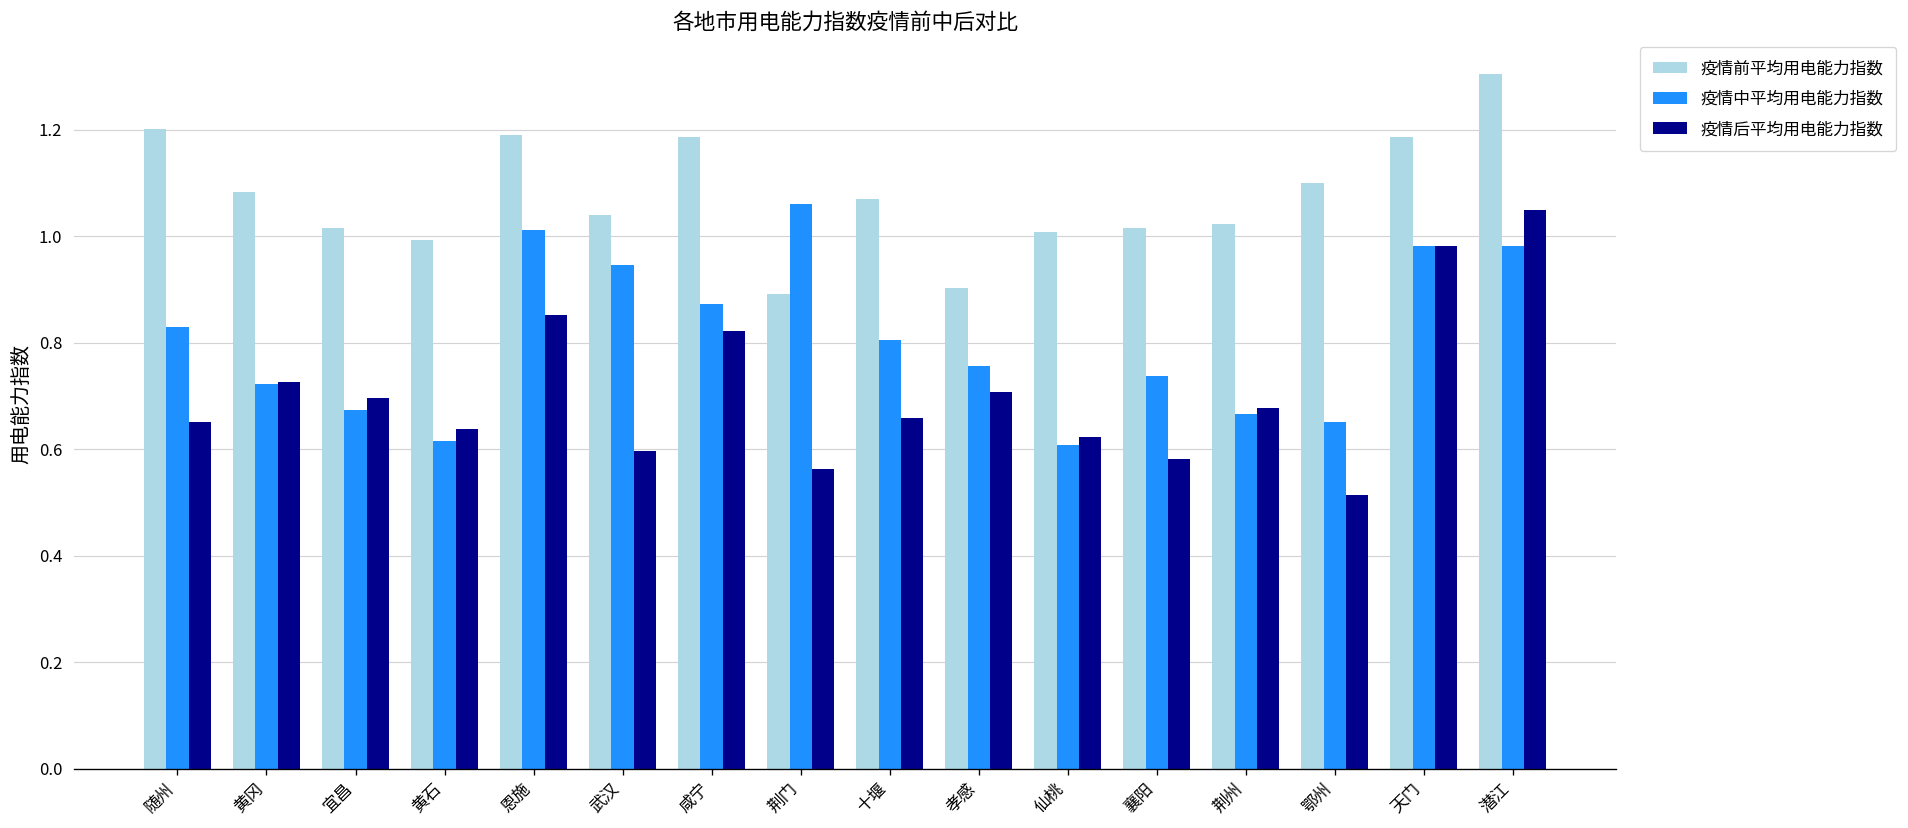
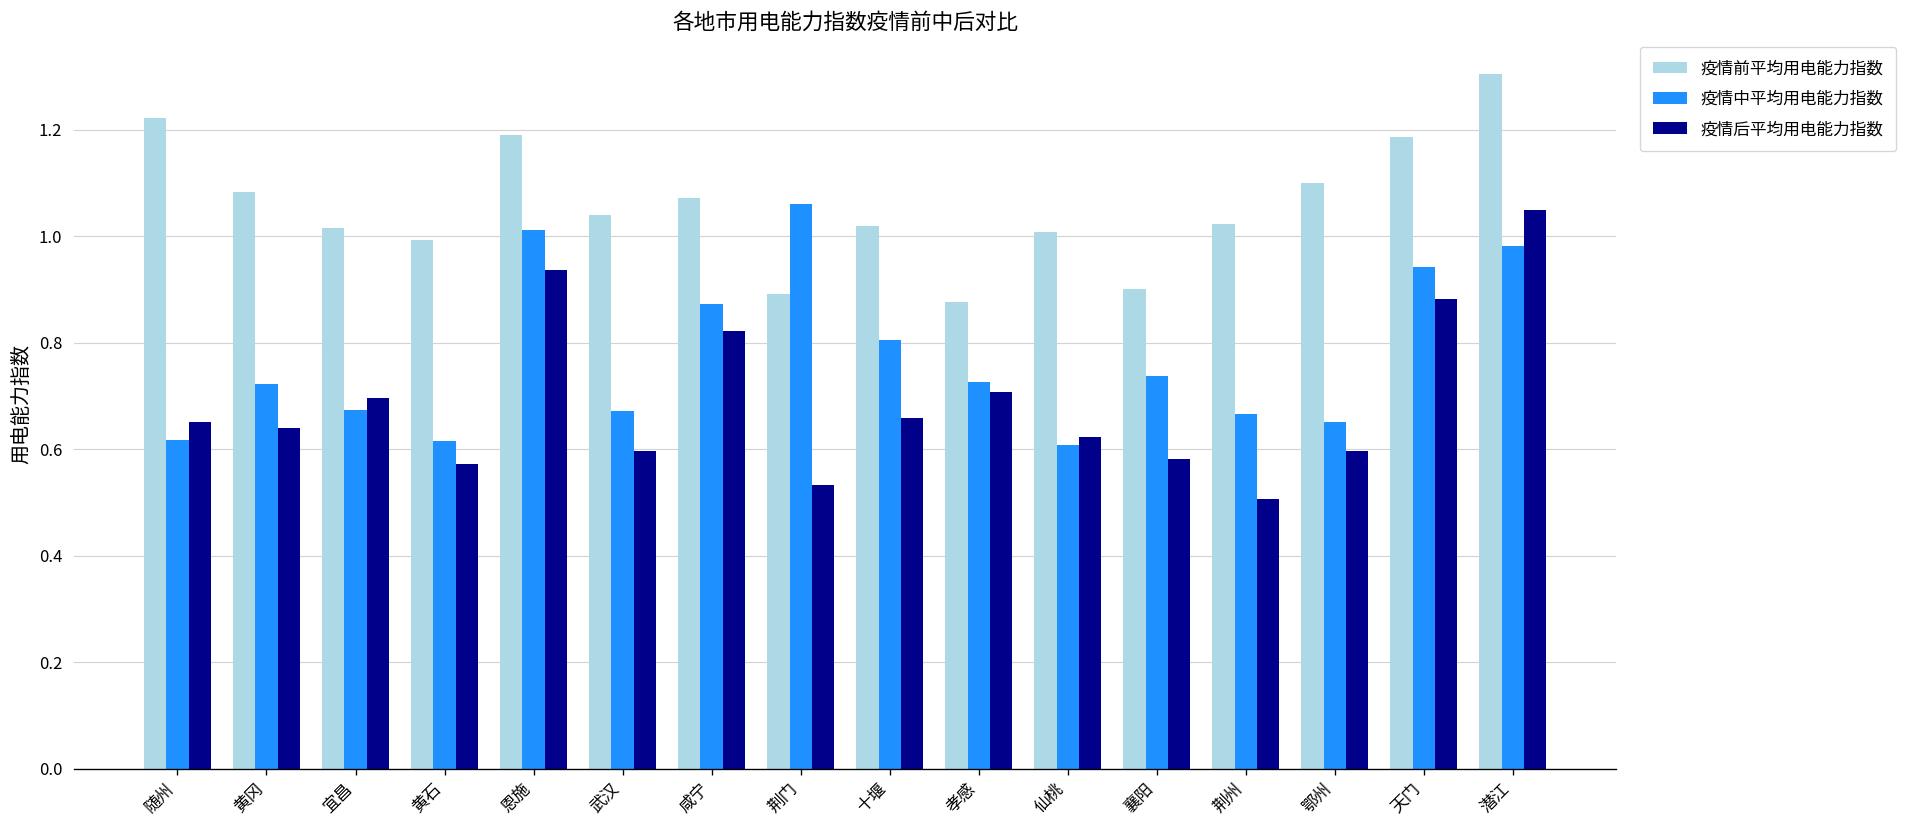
疫情前平均用电能力指数, 随州: 1.20 -> 1.22
疫情中平均用电能力指数, 随州: 0.83 -> 0.62
疫情后平均用电能力指数, 黄冈: 0.73 -> 0.64
疫情后平均用电能力指数, 黄石: 0.64 -> 0.57
疫情后平均用电能力指数, 恩施: 0.85 -> 0.94
疫情中平均用电能力指数, 武汉: 0.95 -> 0.67
疫情前平均用电能力指数, 咸宁: 1.19 -> 1.07
疫情后平均用电能力指数, 荆门: 0.56 -> 0.53
疫情前平均用电能力指数, 十堰: 1.07 -> 1.02
疫情前平均用电能力指数, 孝感: 0.90 -> 0.88
疫情中平均用电能力指数, 孝感: 0.76 -> 0.73
疫情前平均用电能力指数, 襄阳: 1.02 -> 0.90
疫情后平均用电能力指数, 荆州: 0.68 -> 0.51
疫情后平均用电能力指数, 鄂州: 0.51 -> 0.60
疫情中平均用电能力指数, 天门: 0.98 -> 0.94
疫情后平均用电能力指数, 天门: 0.98 -> 0.88
